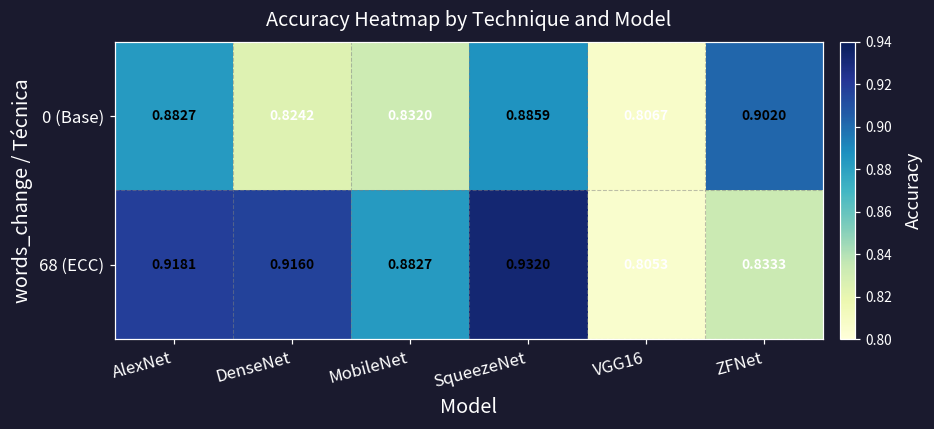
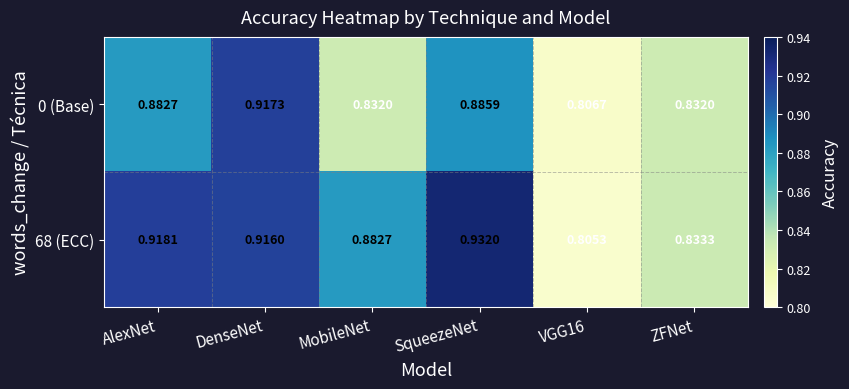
0 (Base), DenseNet: 0.8242 -> 0.9173
0 (Base), ZFNet: 0.9020 -> 0.8320
